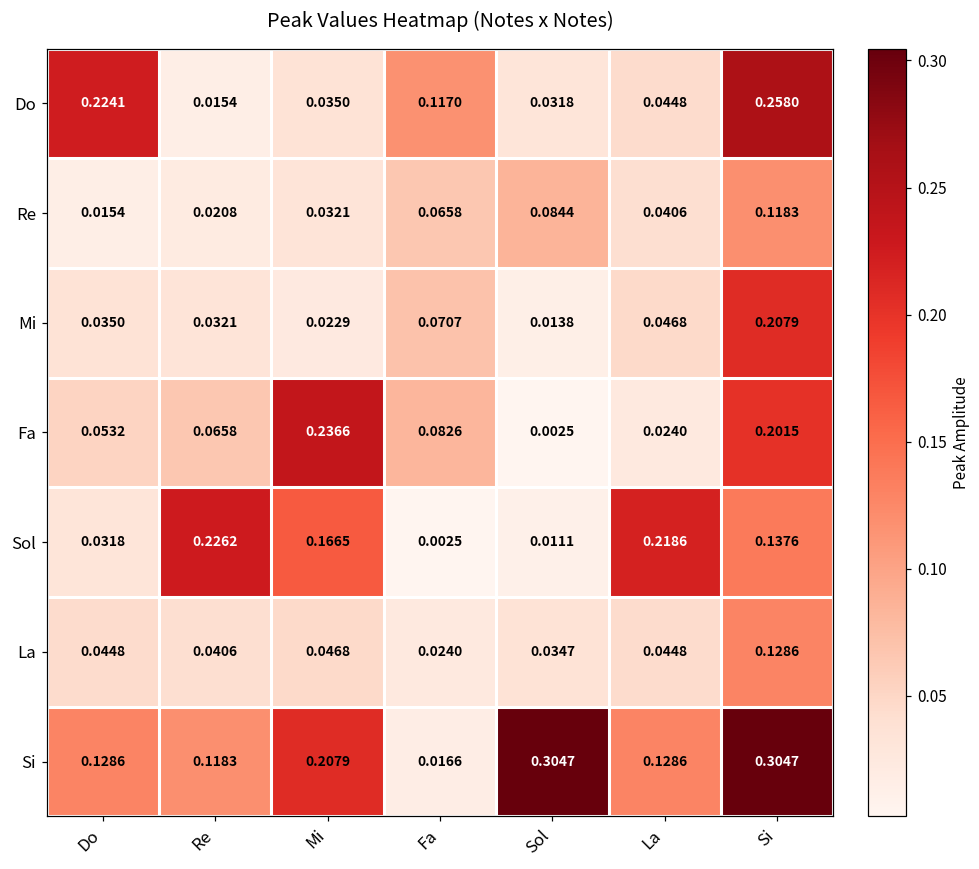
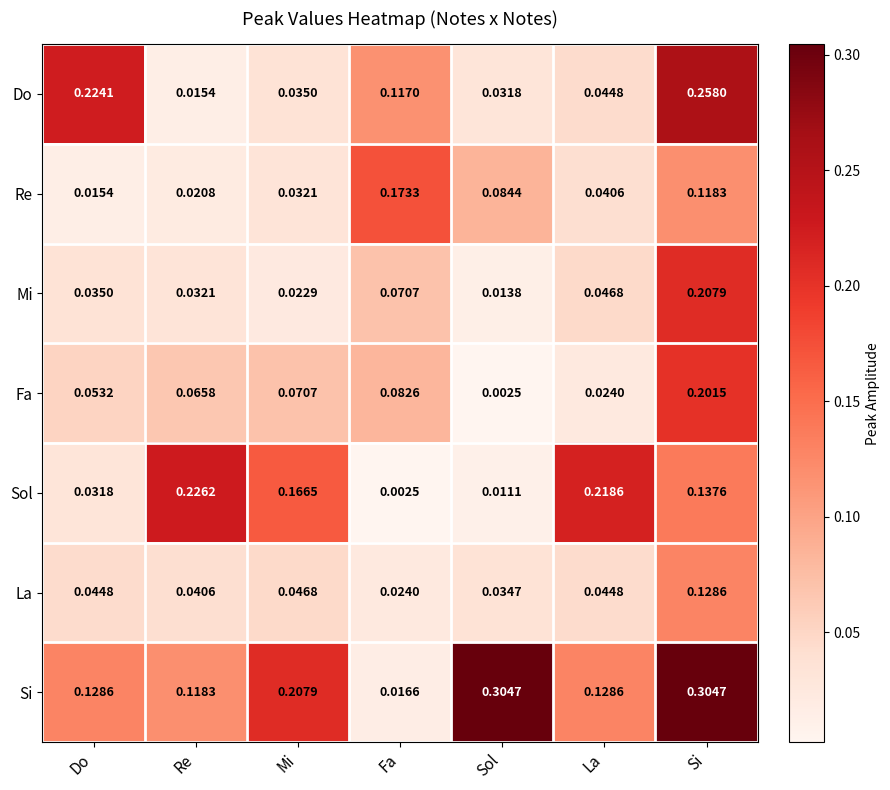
Re, Fa: 0.0658 -> 0.1733
Fa, Mi: 0.2366 -> 0.0707
